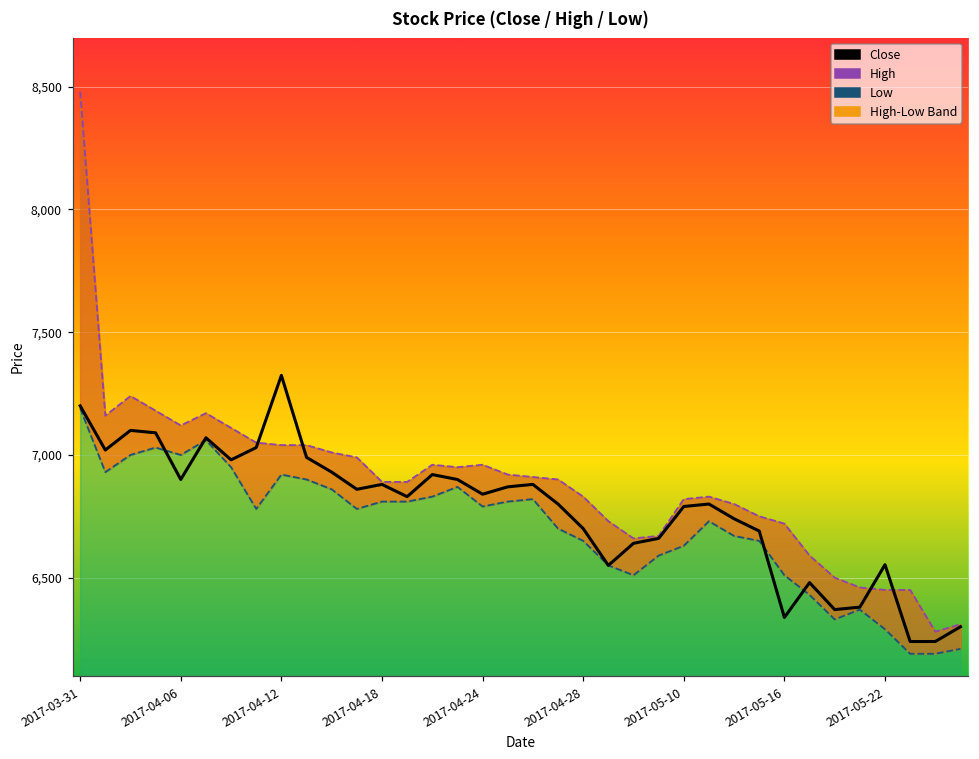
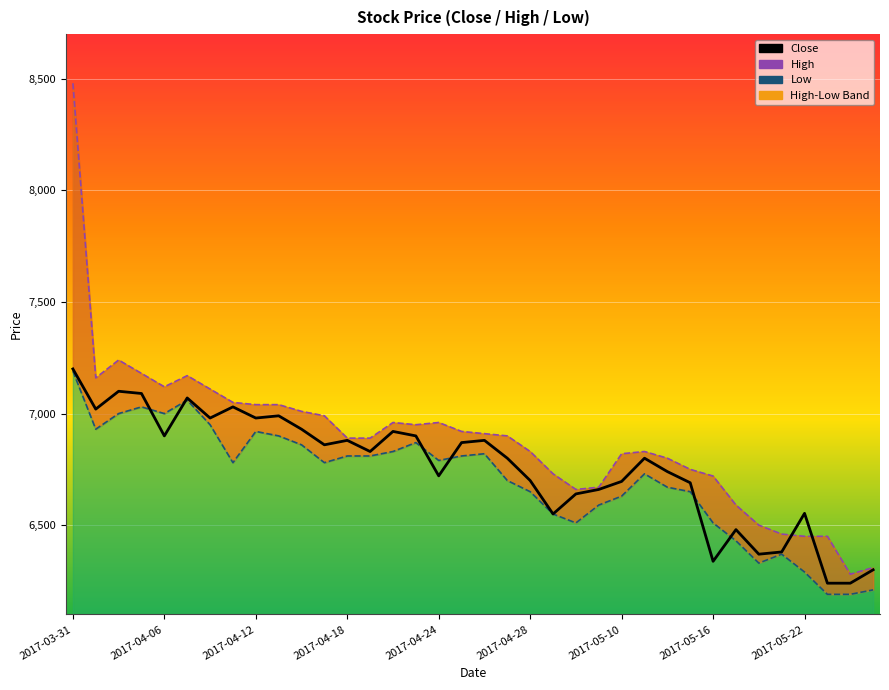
Close, 2017-04-12: 7,320 -> 6,980
Close, 2017-04-24: 6,840 -> 6,720
Close, 2017-05-10: 6,790 -> 6,700
